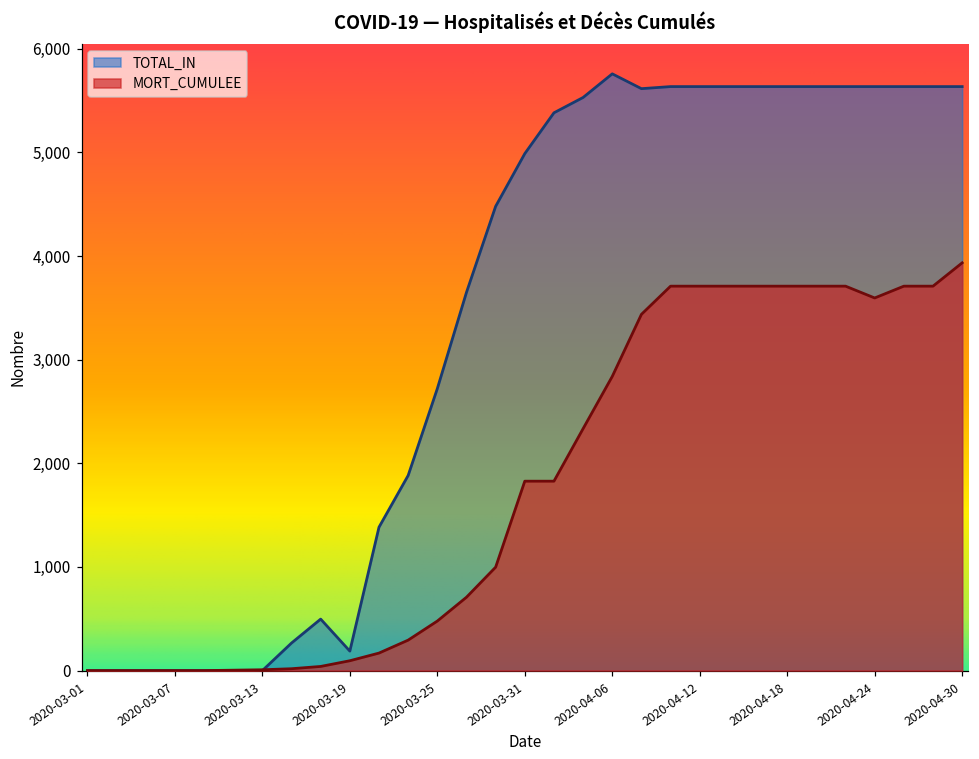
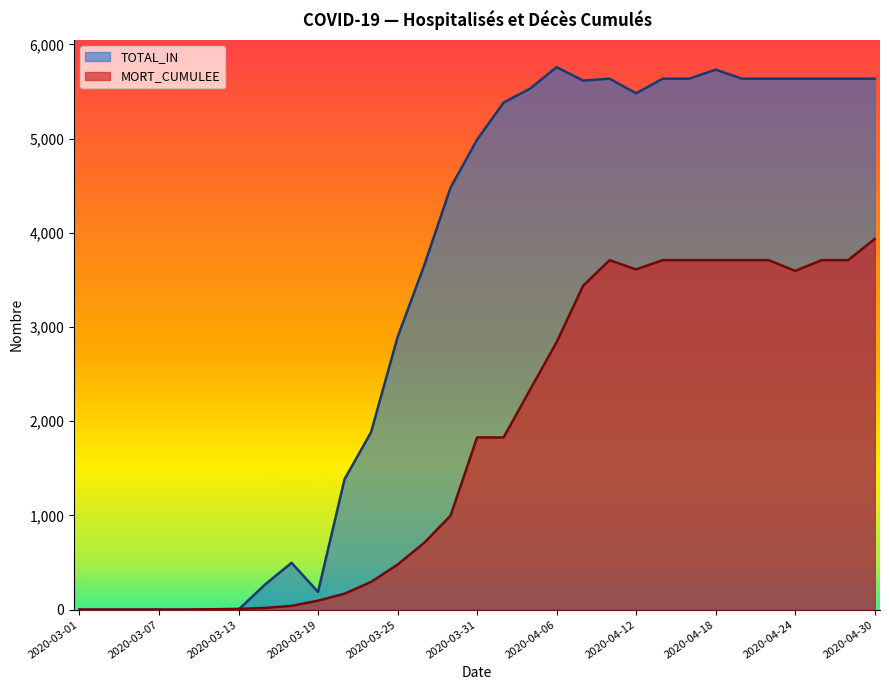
TOTAL_IN, 2020-03-25: 2,700 -> 2,900
TOTAL_IN, 2020-04-12: 5,600 -> 5,500
MORT_CUMULEE, 2020-04-12: 3,700 -> 3,600
TOTAL_IN, 2020-04-18: 5,600 -> 5,700
